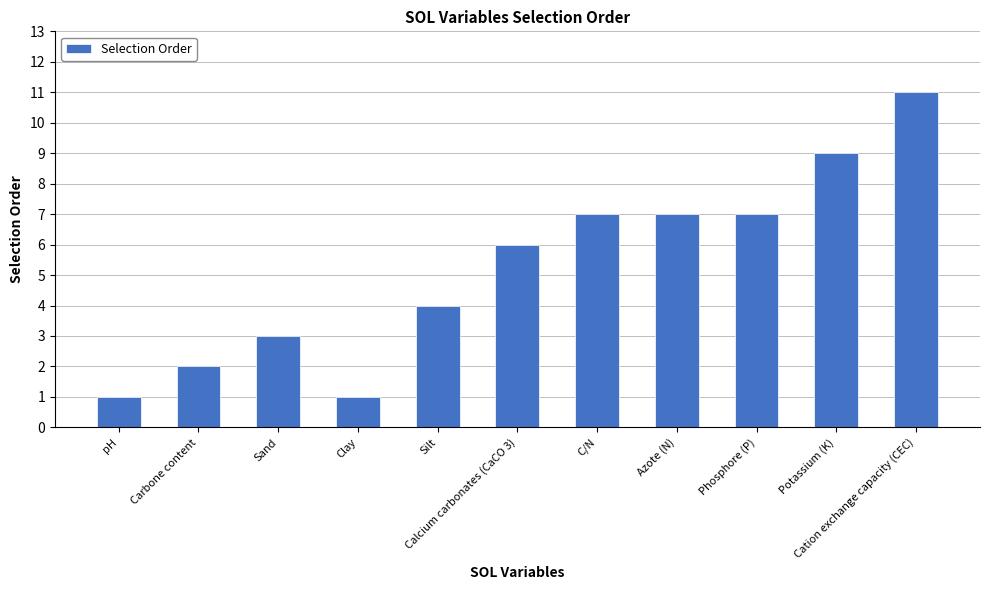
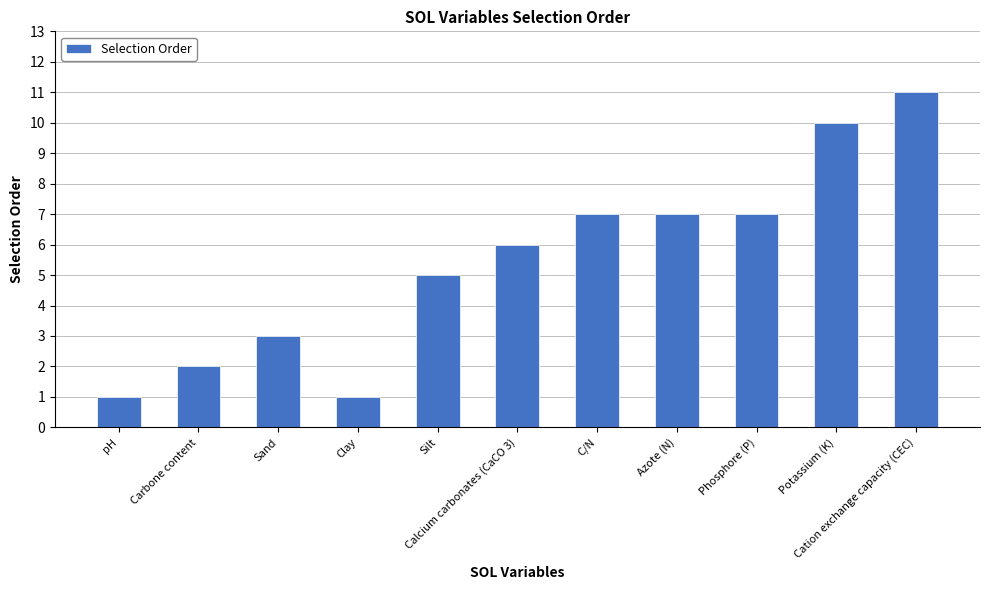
Silt: 4 -> 5
Potassium (K): 9 -> 10
